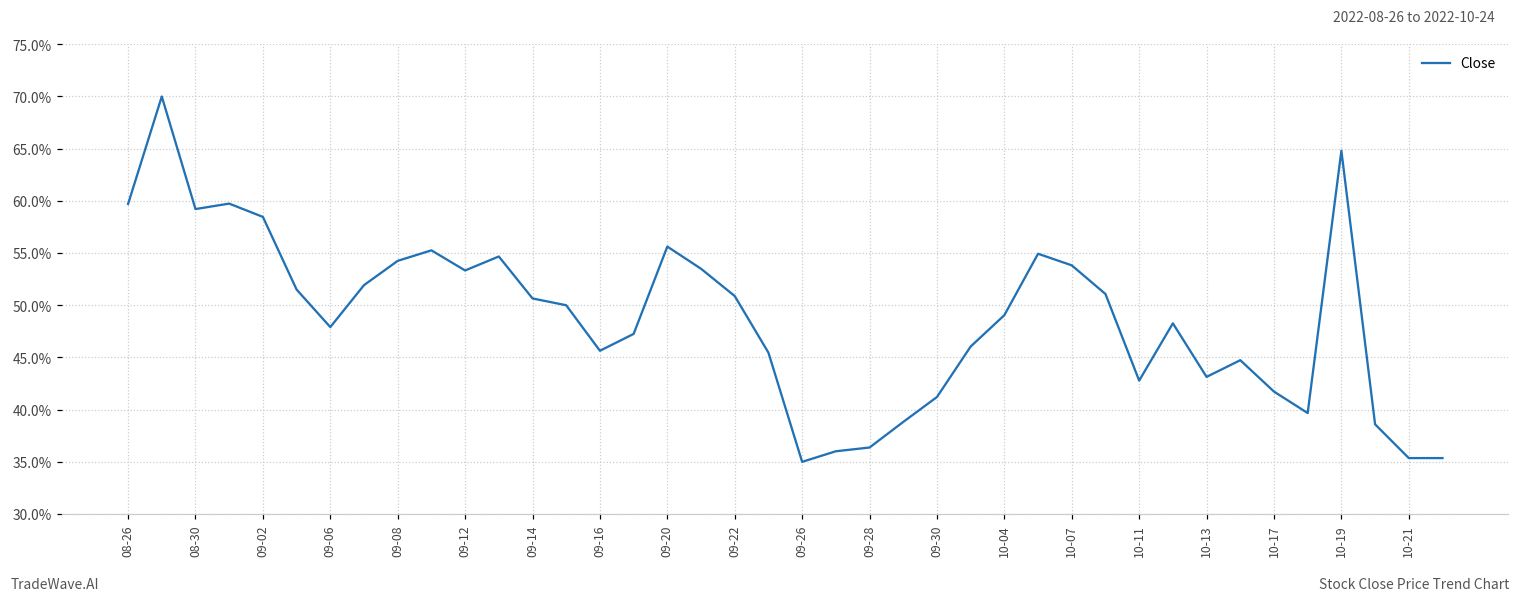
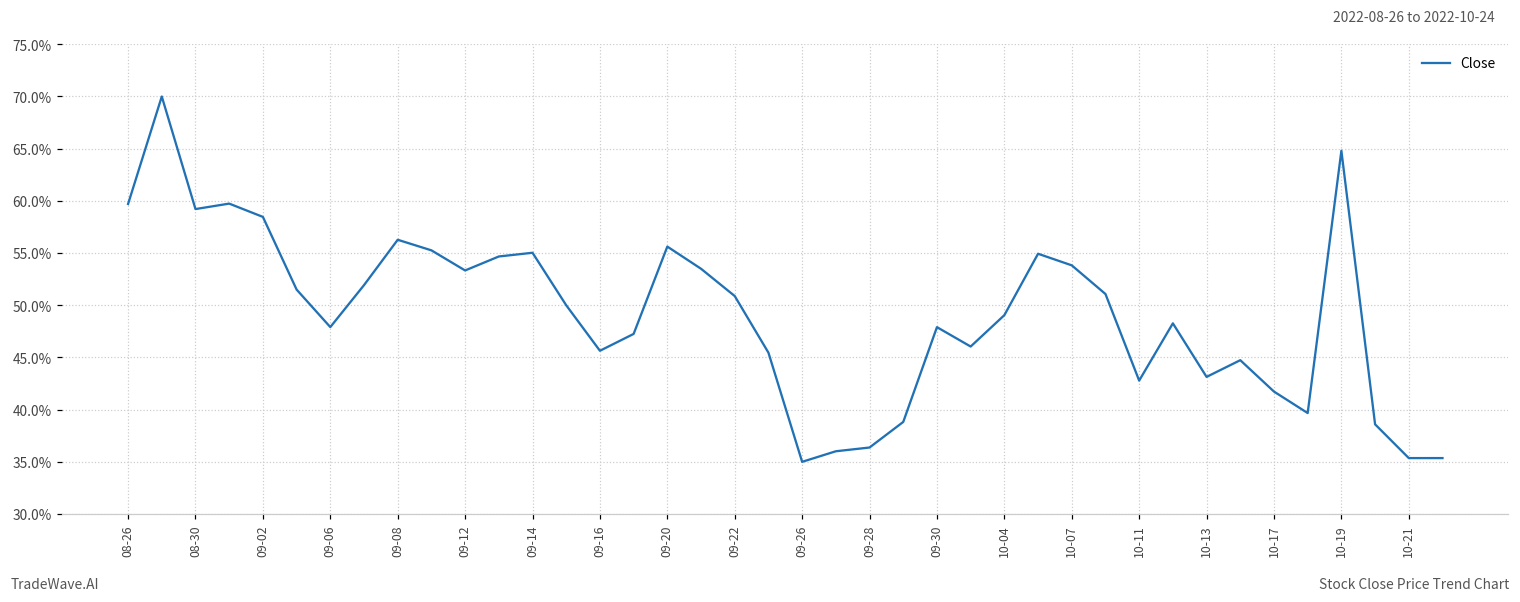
09-08: 54% -> 56%
09-14: 51% -> 55%
09-30: 41% -> 48%
